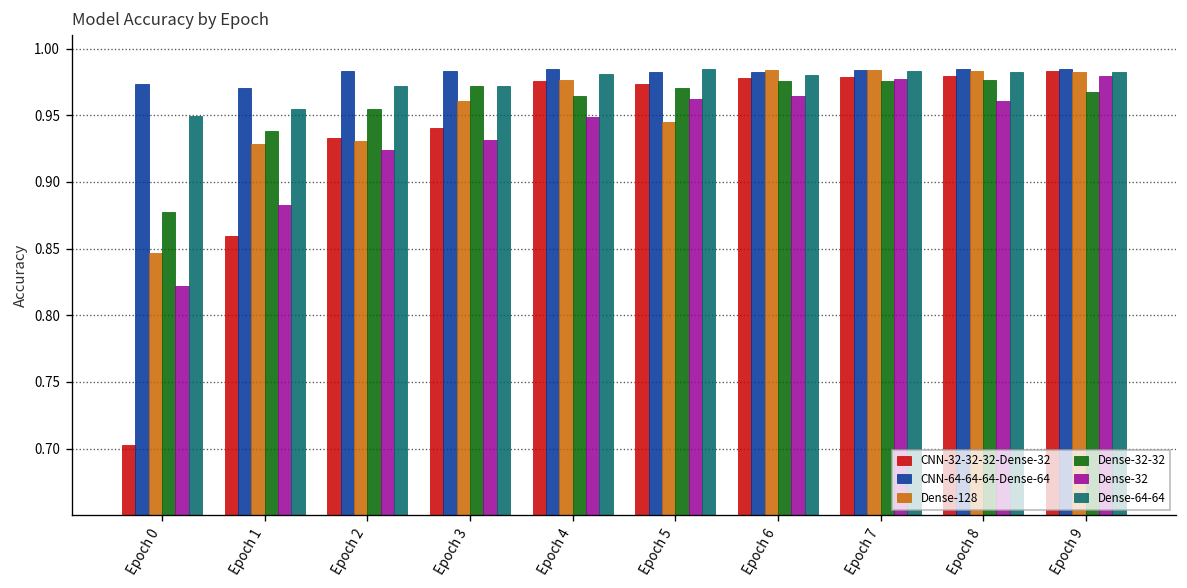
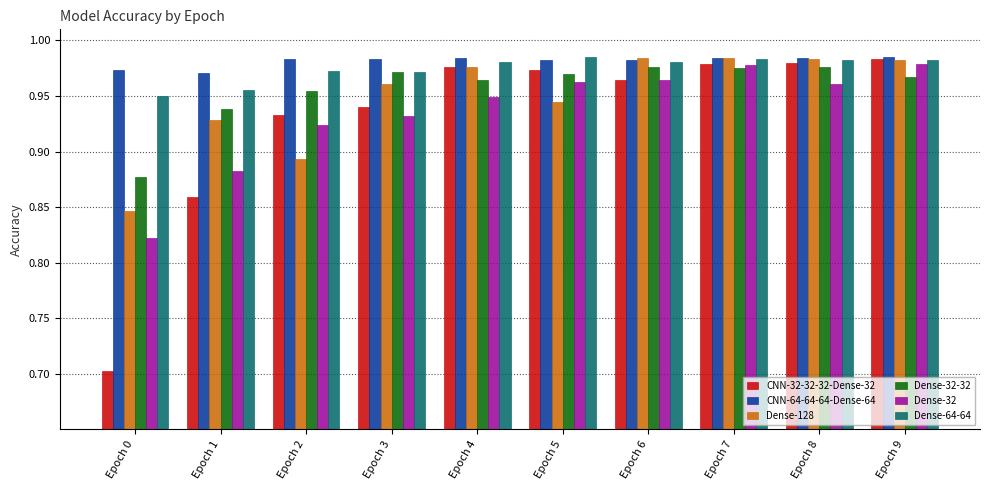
Dense-128, Epoch 2: 0.930 -> 0.893
CNN-32-32-32-Dense-32, Epoch 6: 0.978 -> 0.964
